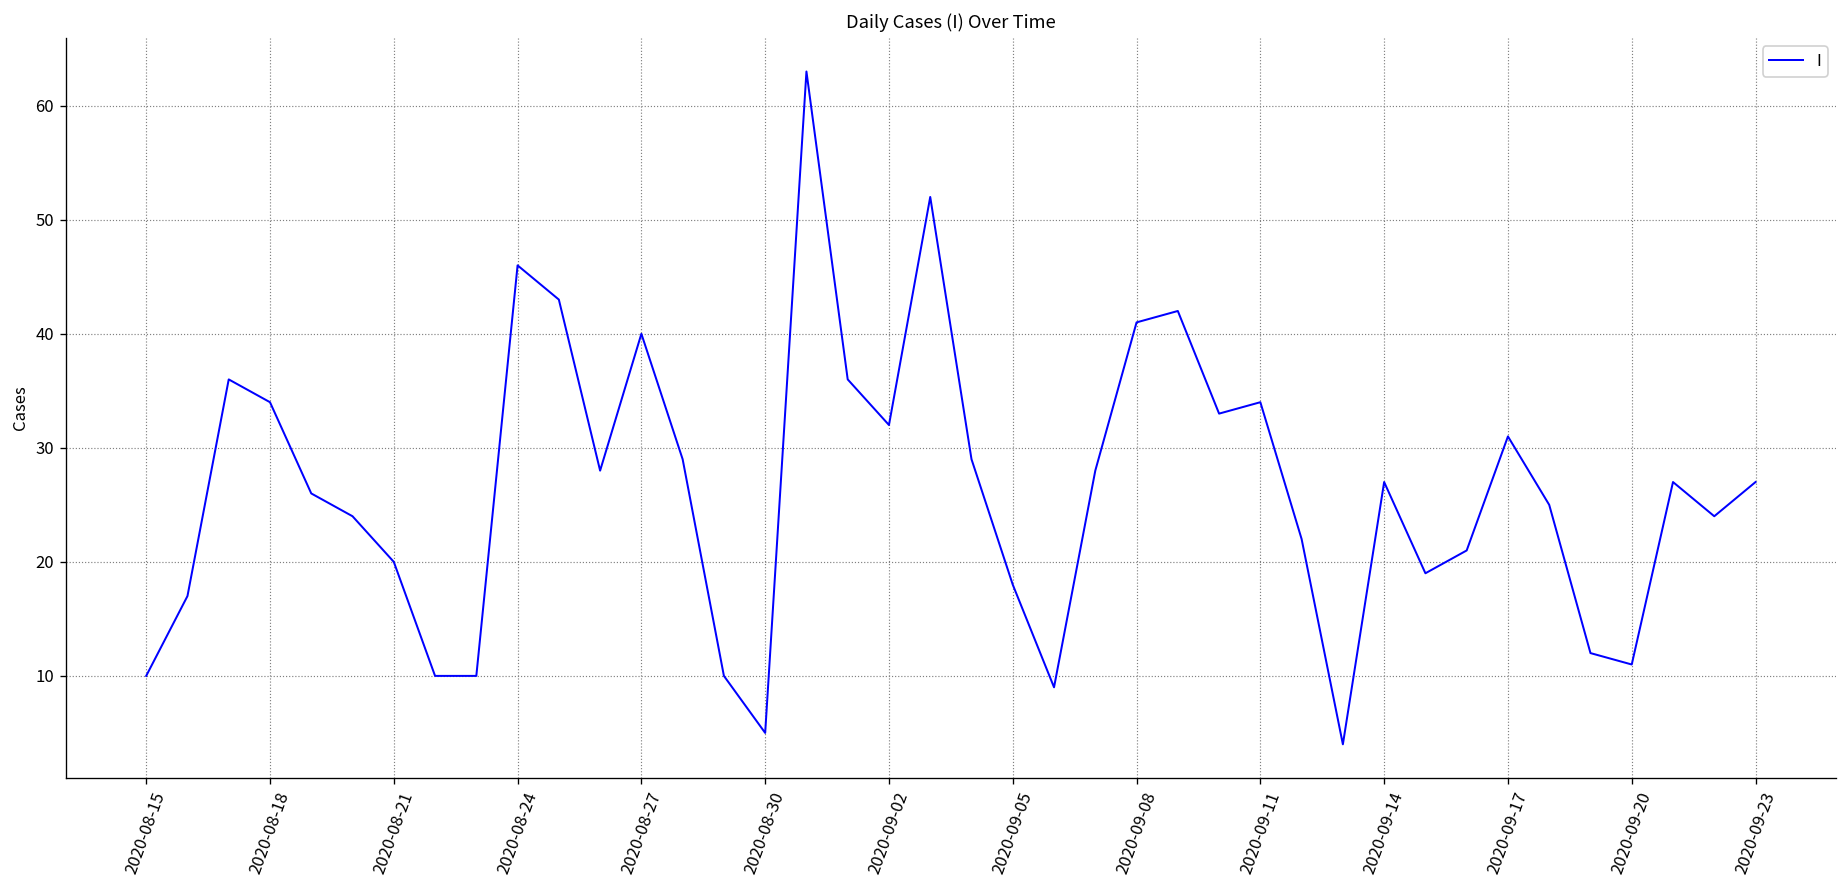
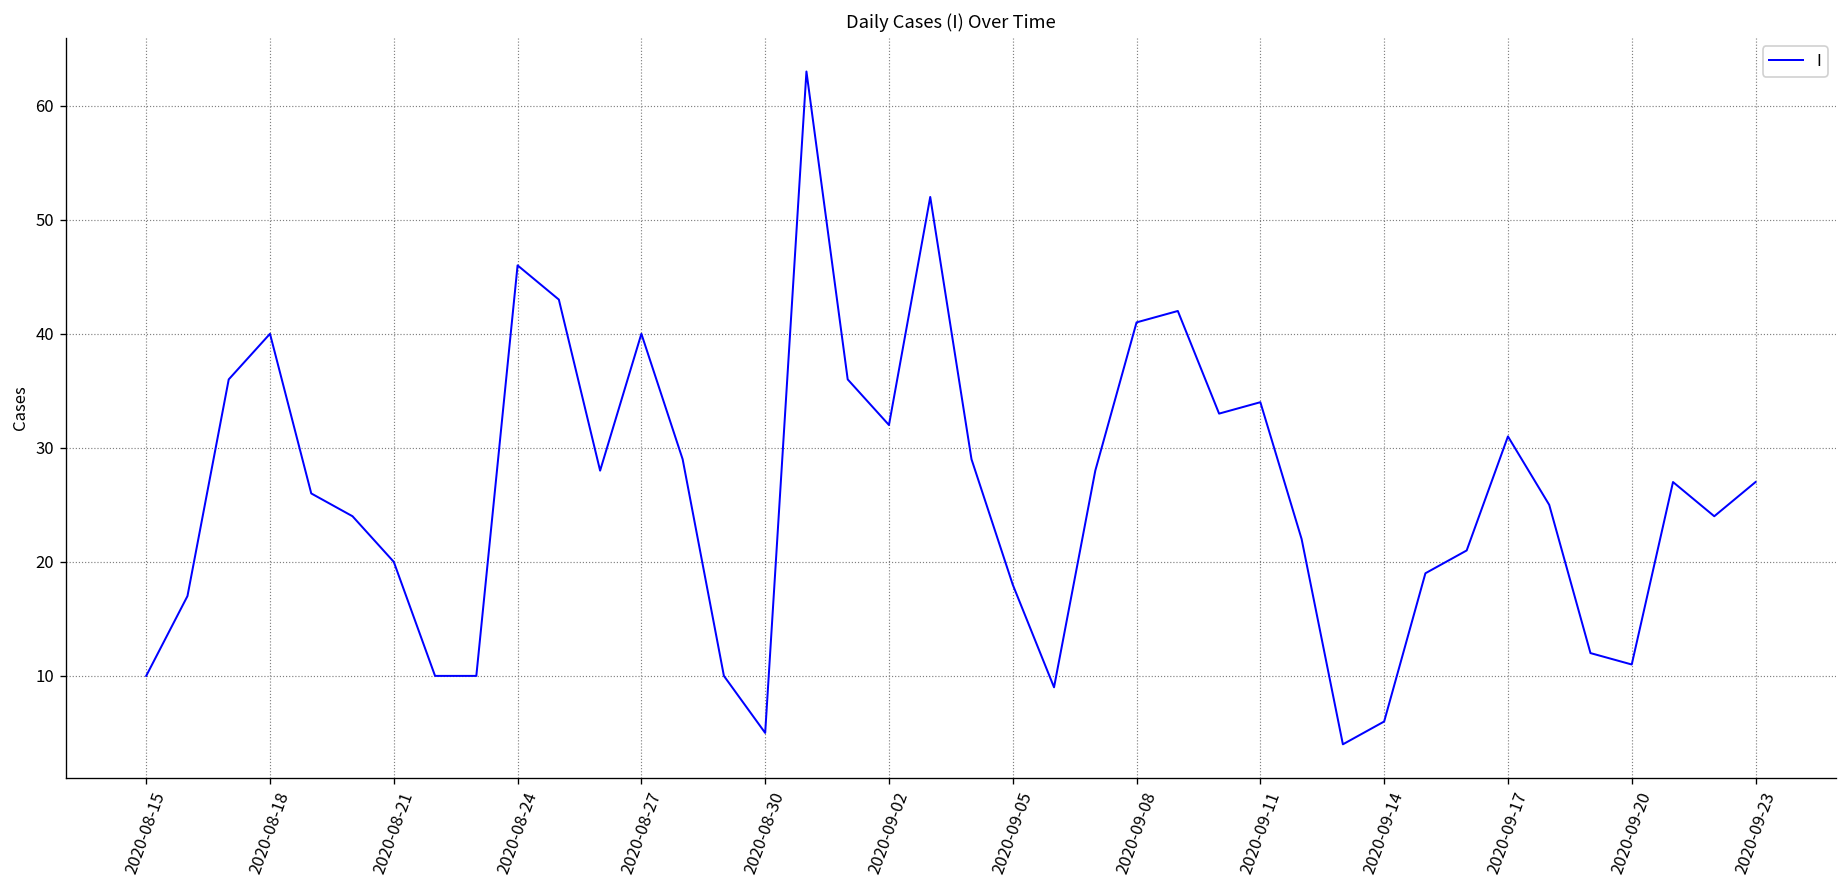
2020-08-18: 34 -> 40
2020-09-14: 27 -> 6
